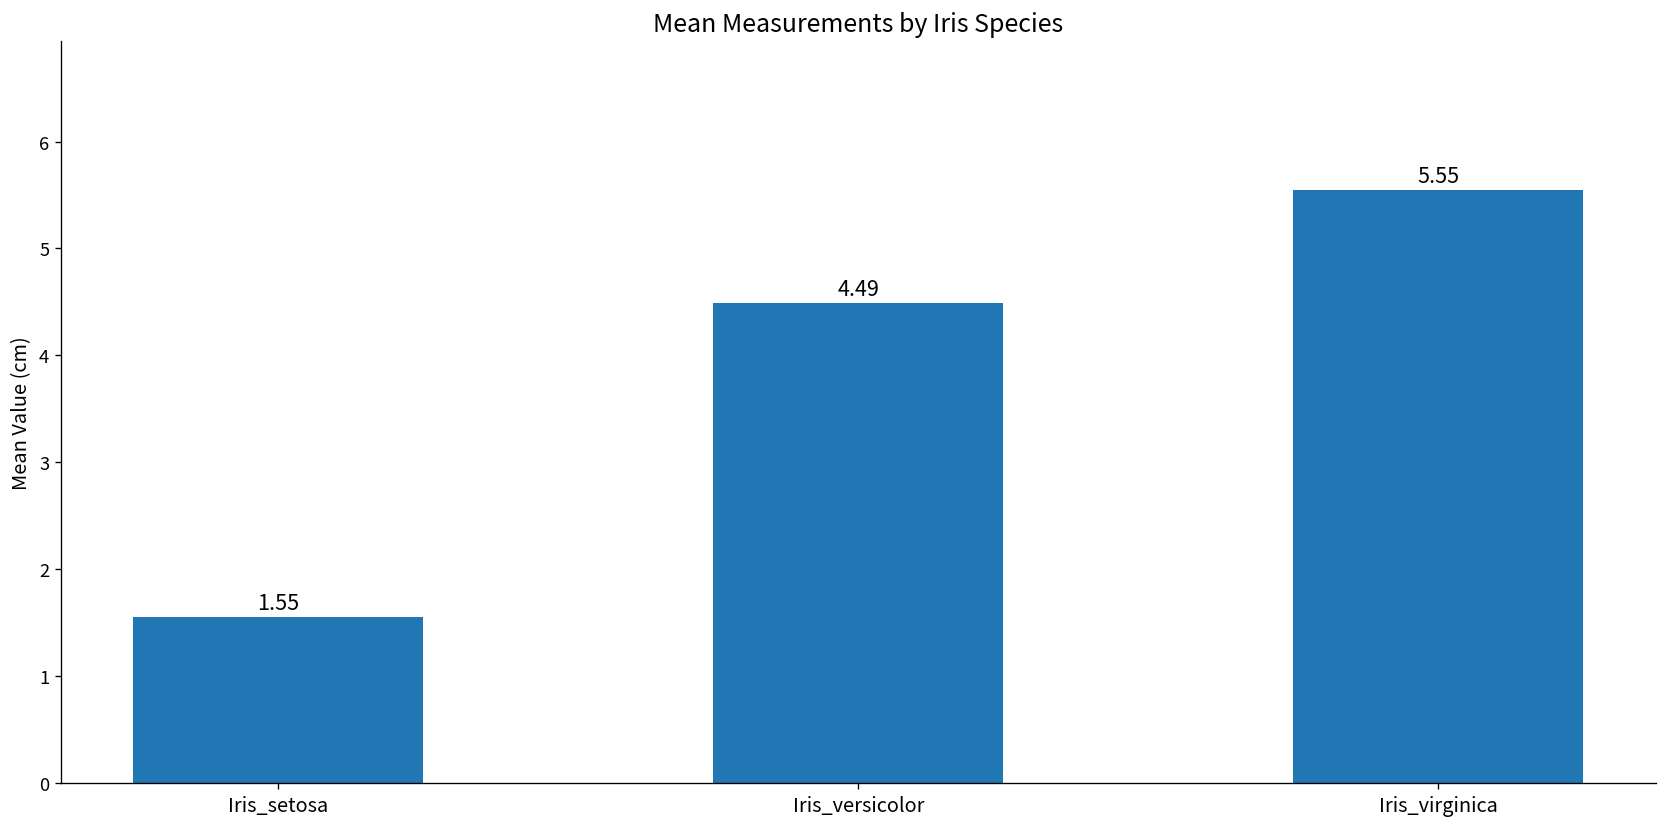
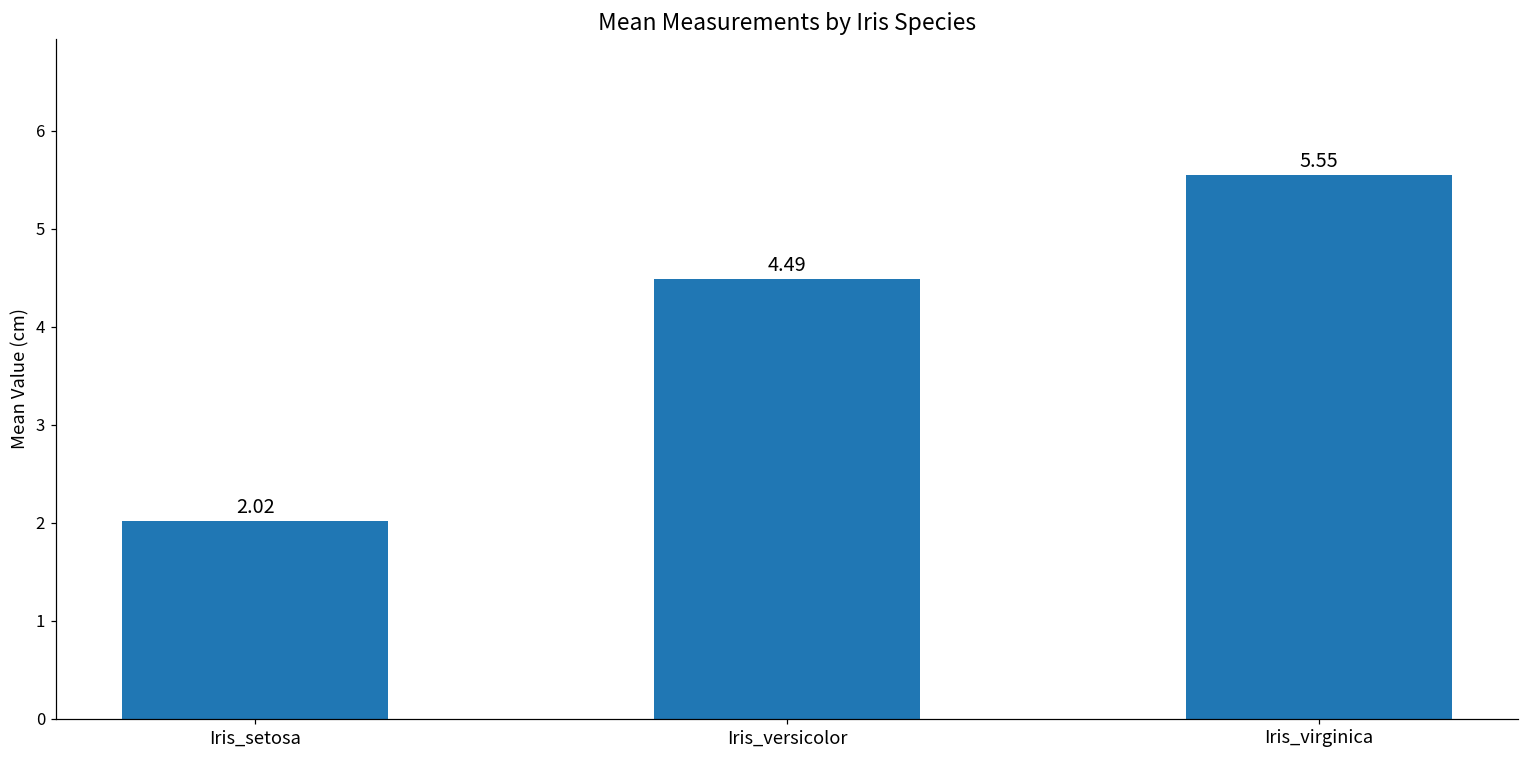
Iris_setosa: 1.55 -> 2.02
